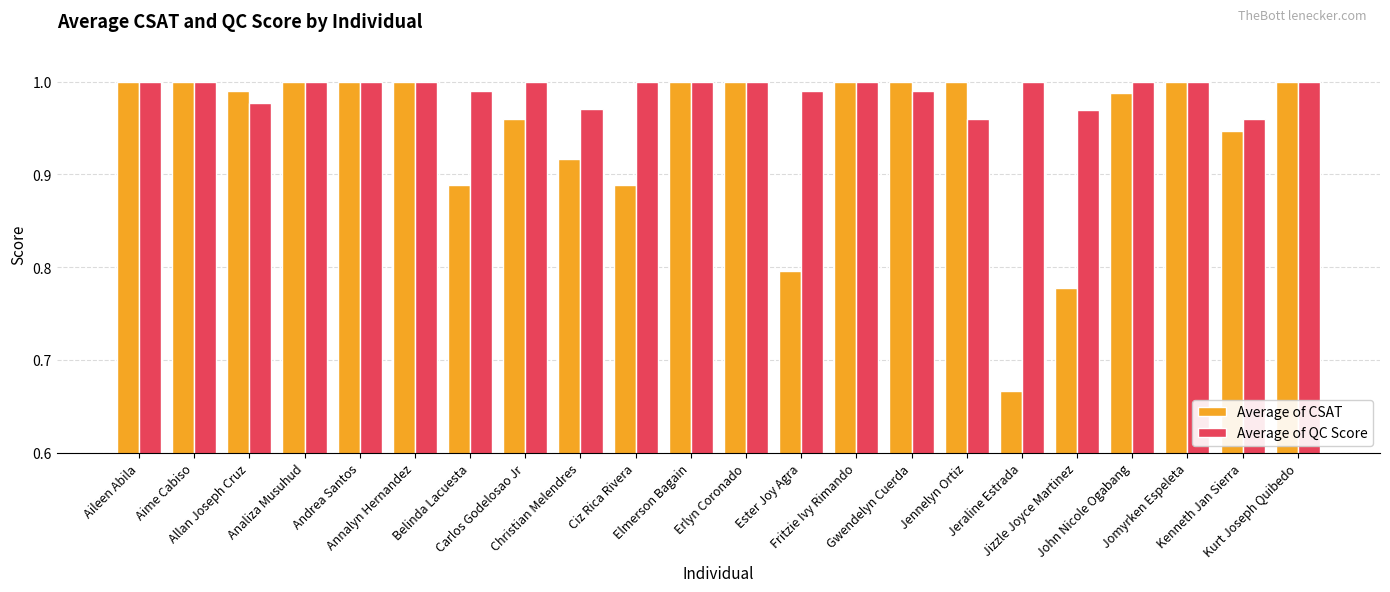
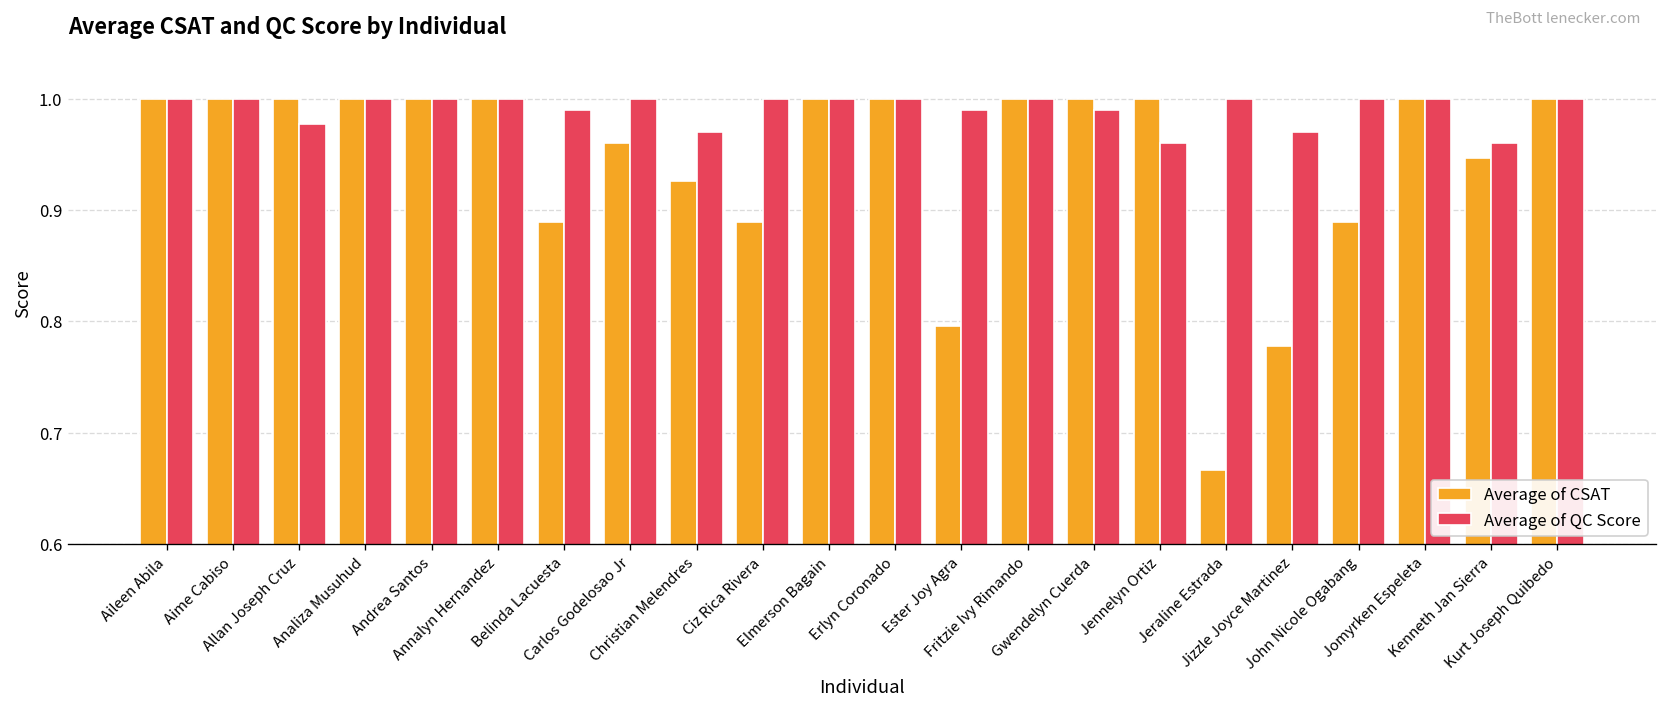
Average of CSAT, Allan Joseph Cruz: 0.99 -> 1.00
Average of CSAT, Christian Melendres: 0.92 -> 0.93
Average of CSAT, John Nicole Ogabang: 0.99 -> 0.89
